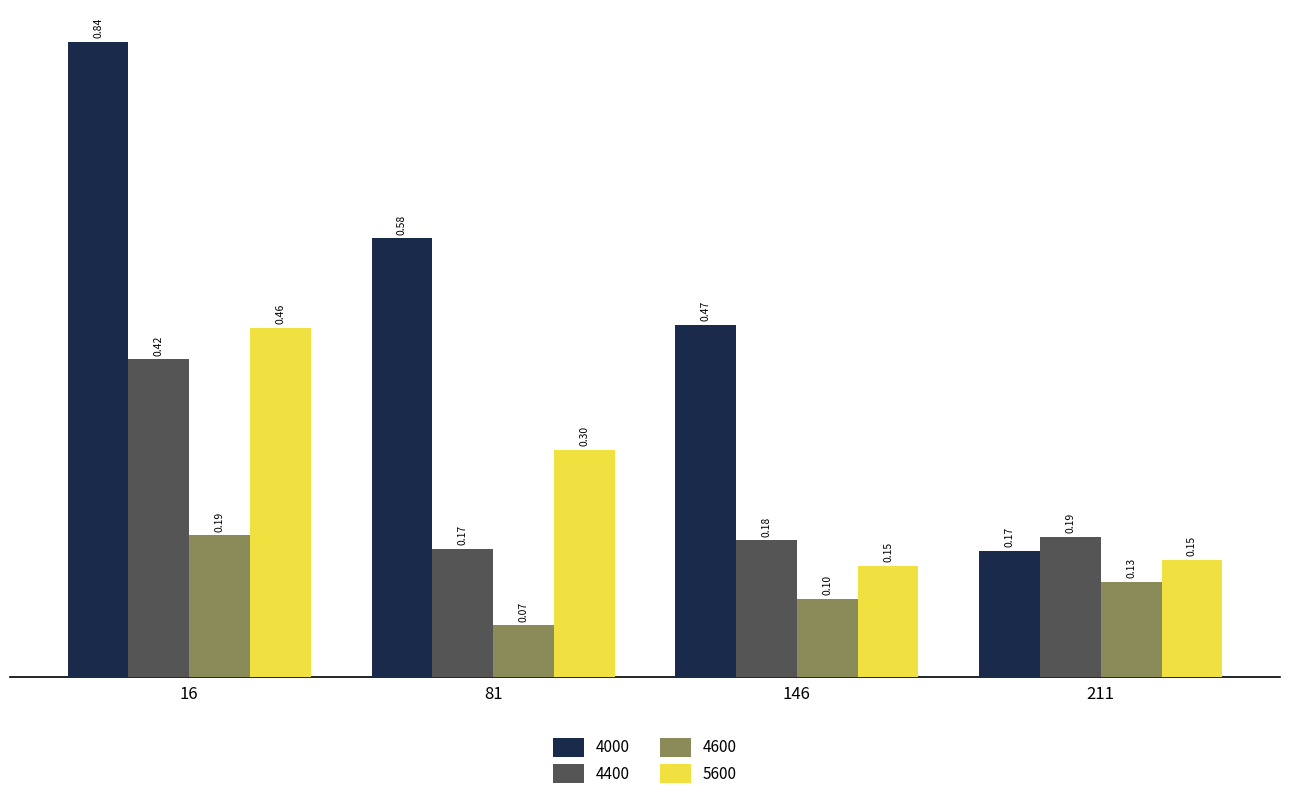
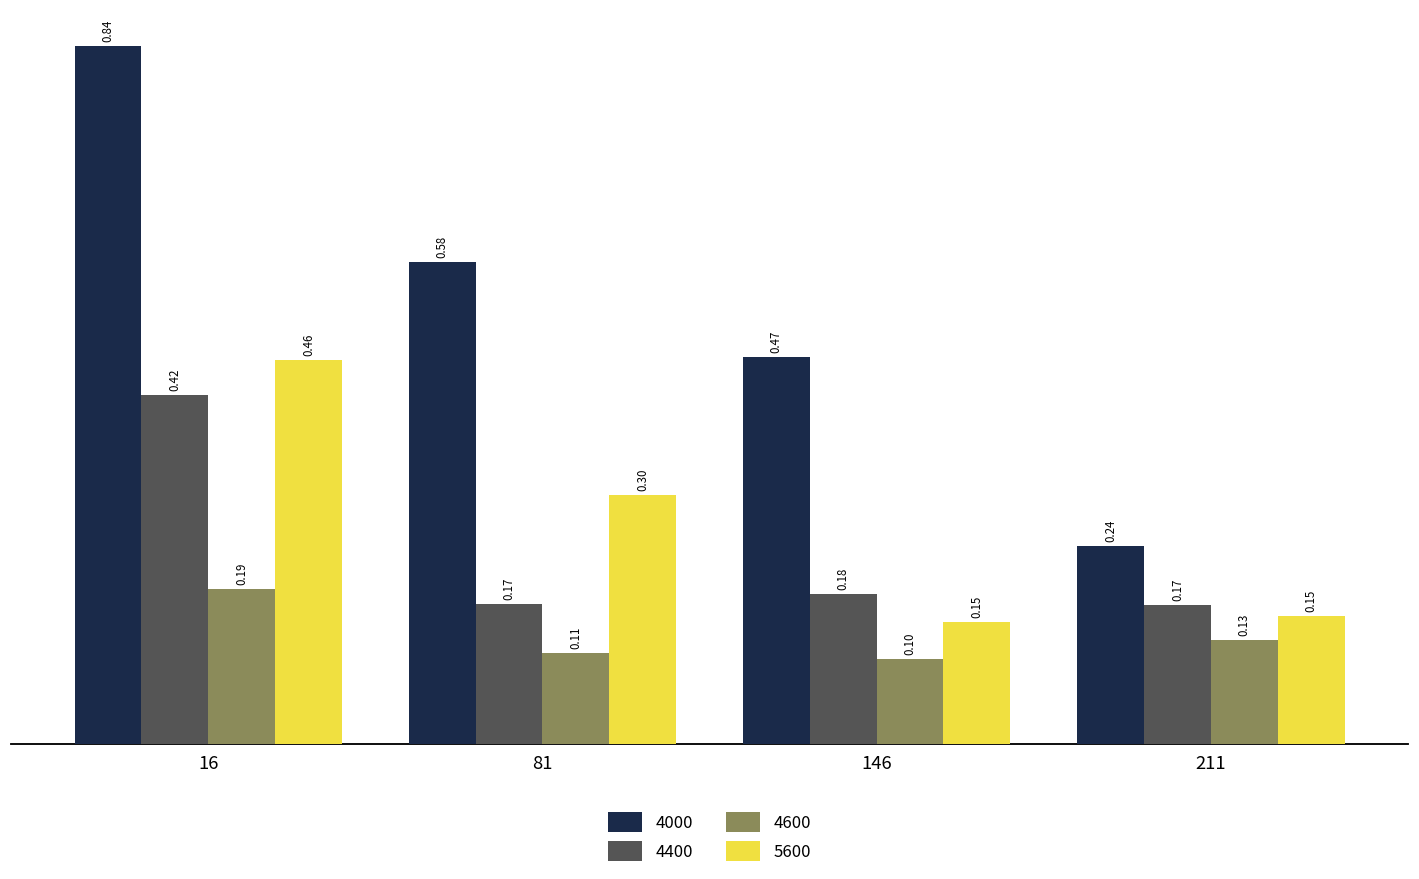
4600, 81: 0.07 -> 0.11
4000, 211: 0.17 -> 0.24
4400, 211: 0.19 -> 0.17
